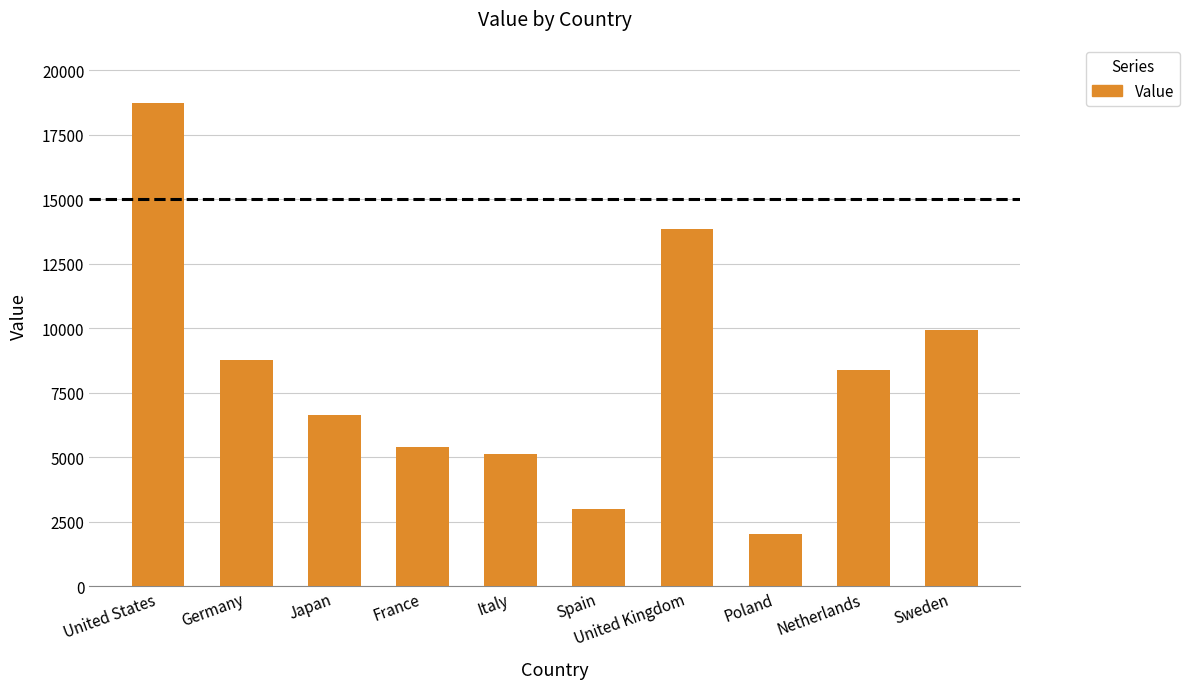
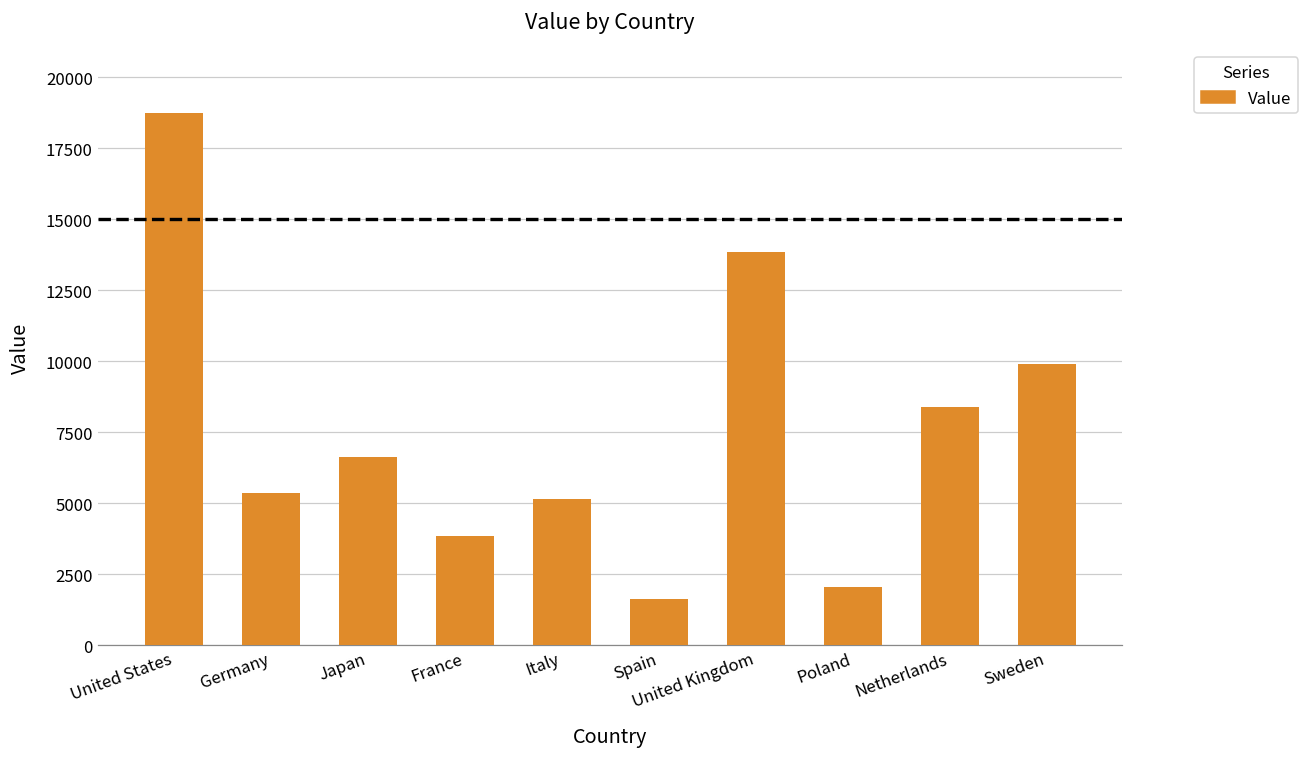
Germany: 8800 -> 5300
France: 5400 -> 3800
Spain: 3000 -> 1600
